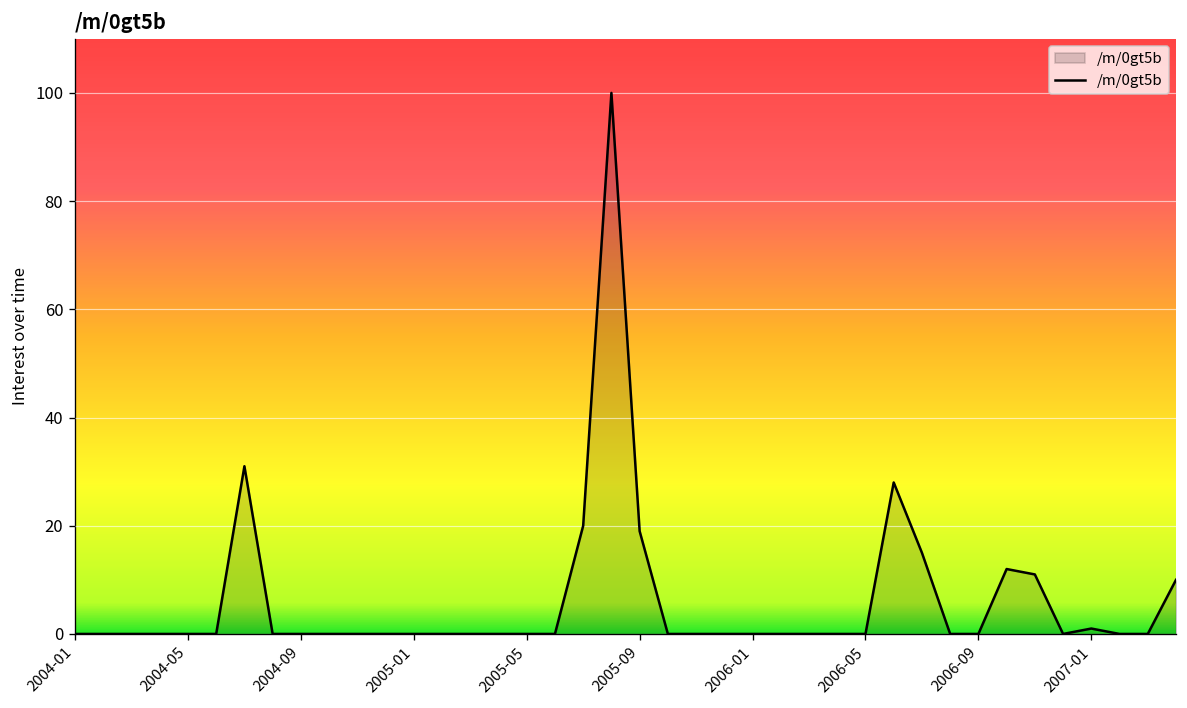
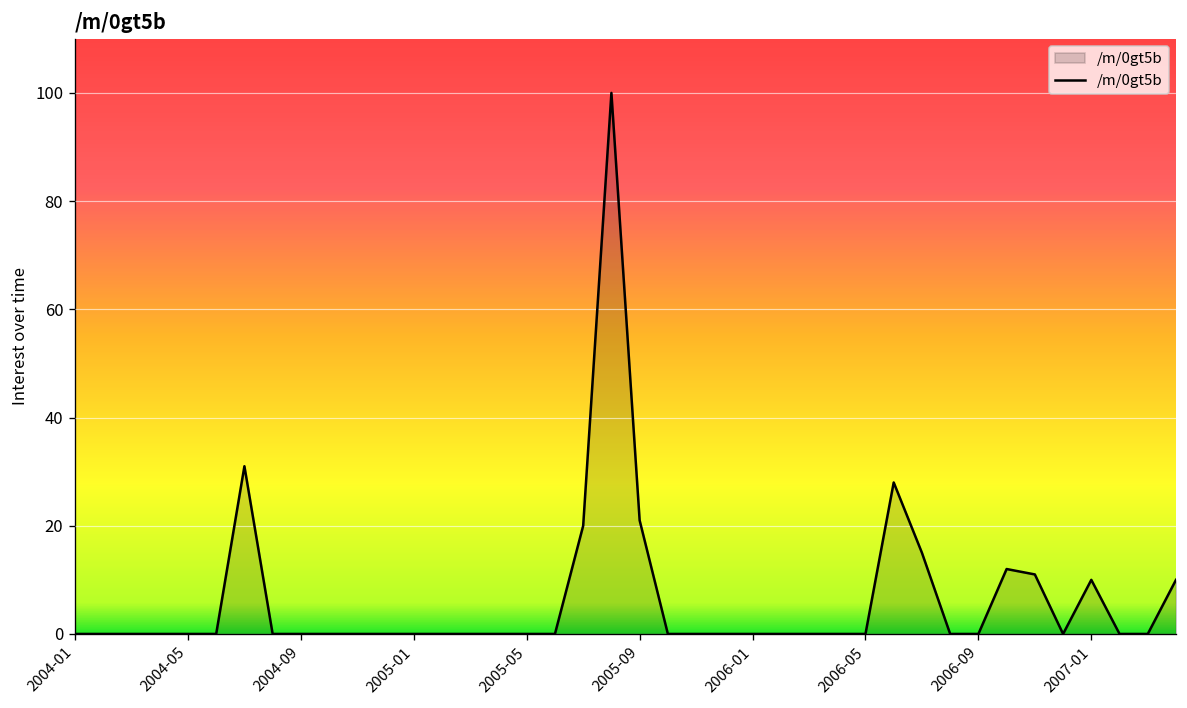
2005-09: 19 -> 21
2007-01: 1 -> 10
